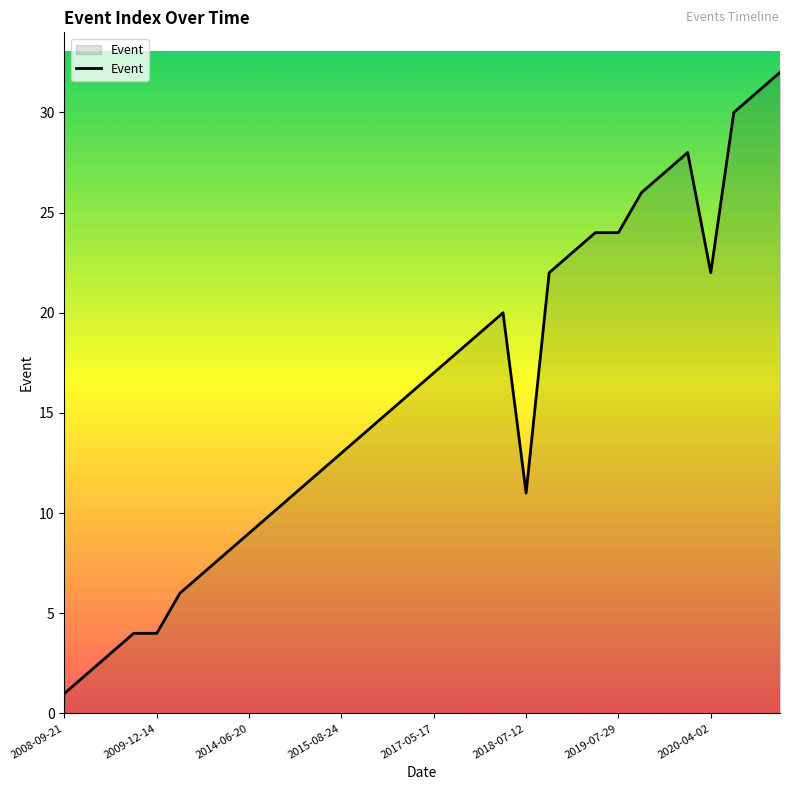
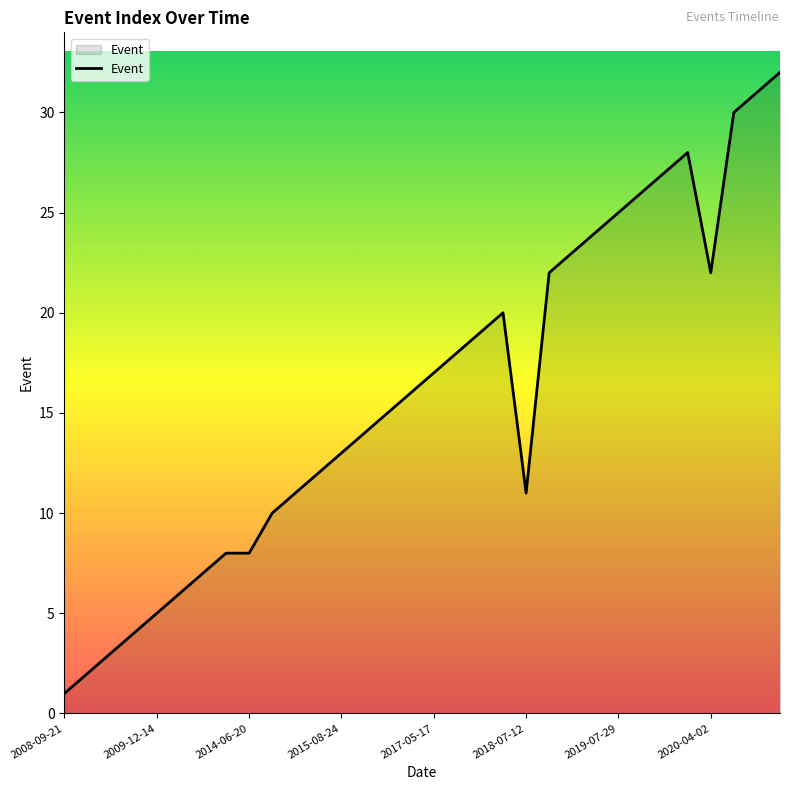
2009-12-14: 4 -> 5
2014-06-20: 9 -> 8
2019-07-29: 24 -> 25
